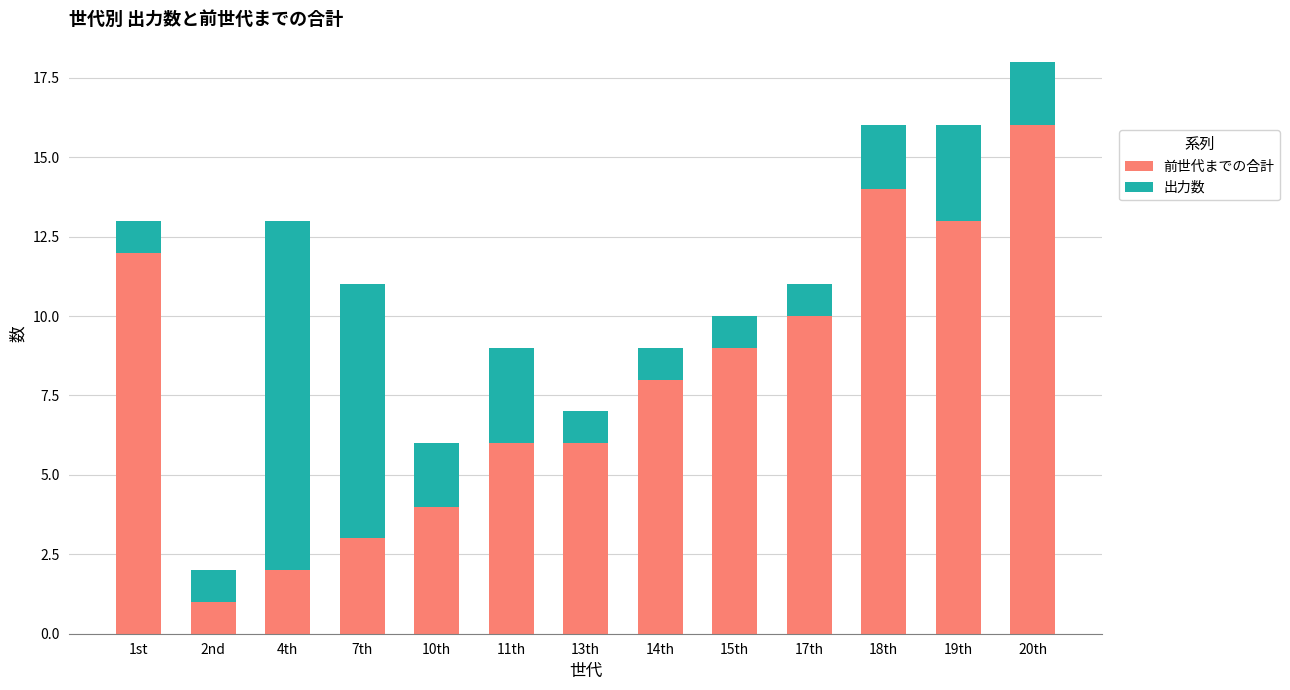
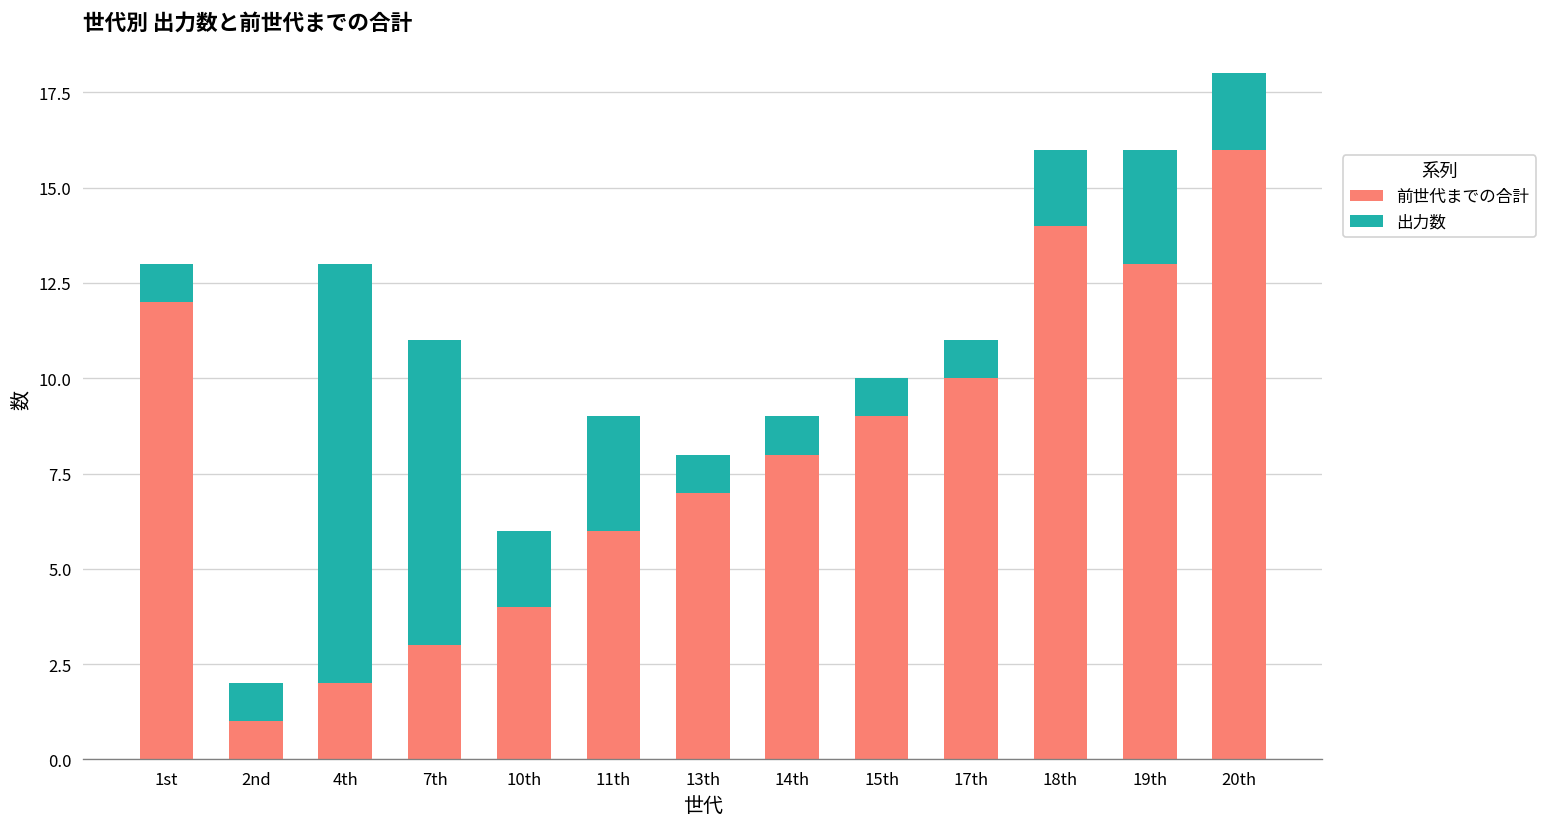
前世代までの合計, 13th: 6 -> 7
